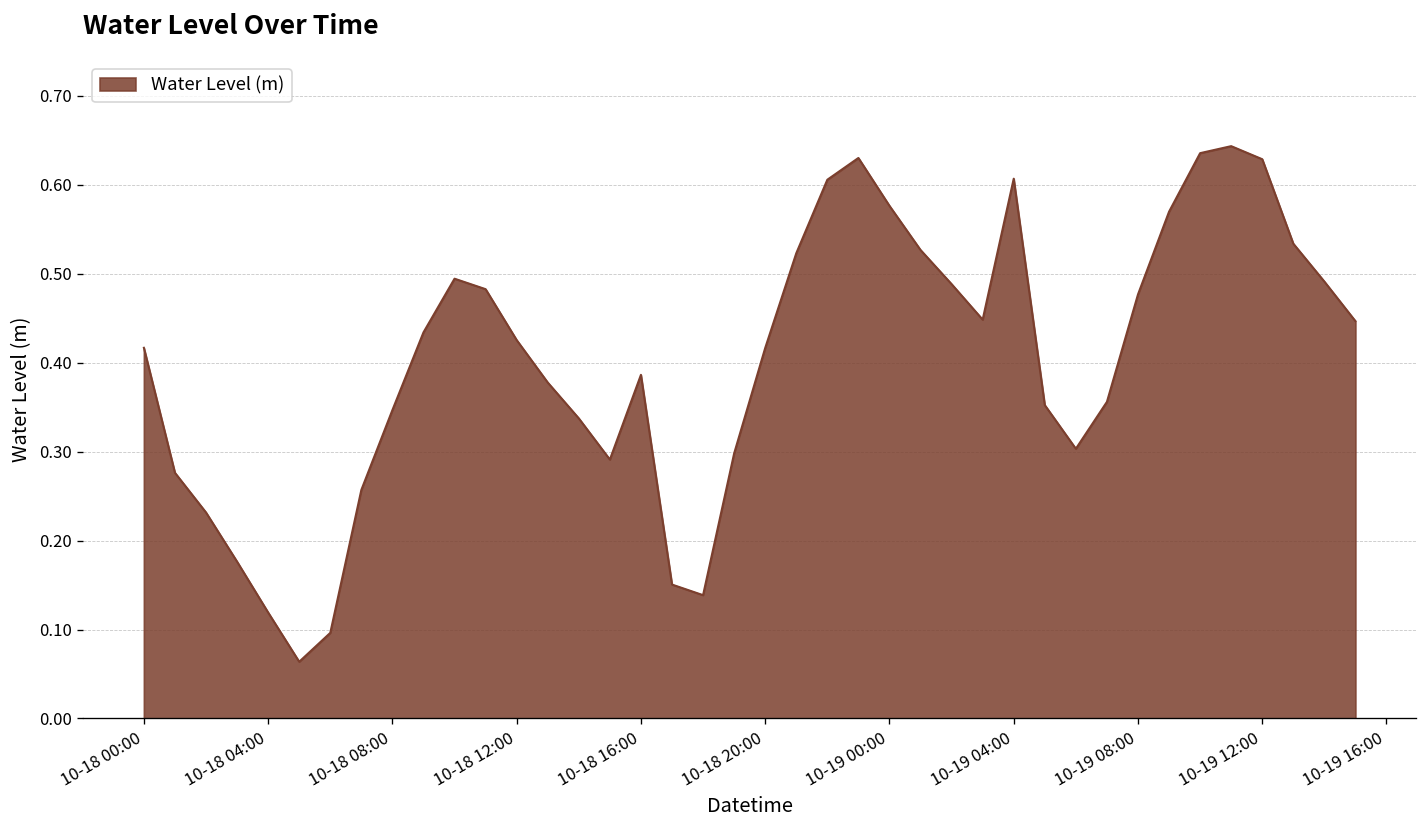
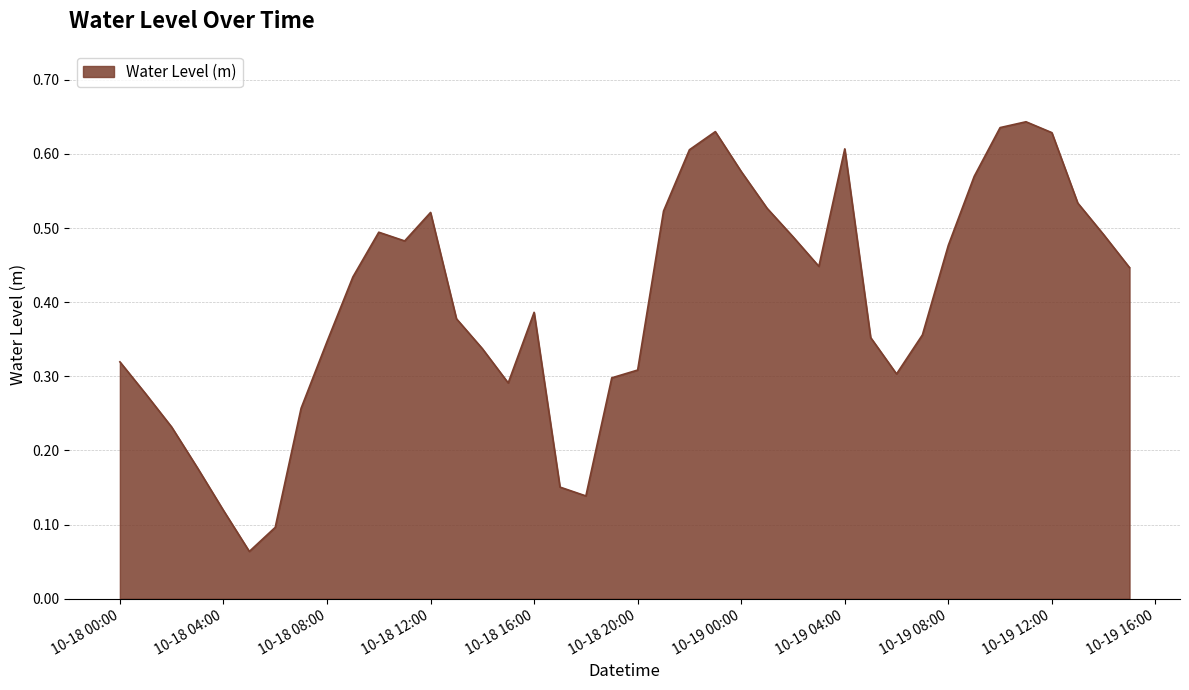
10-18 00:00: 0.42 -> 0.32
10-18 12:00: 0.43 -> 0.52
10-18 20:00: 0.42 -> 0.31
